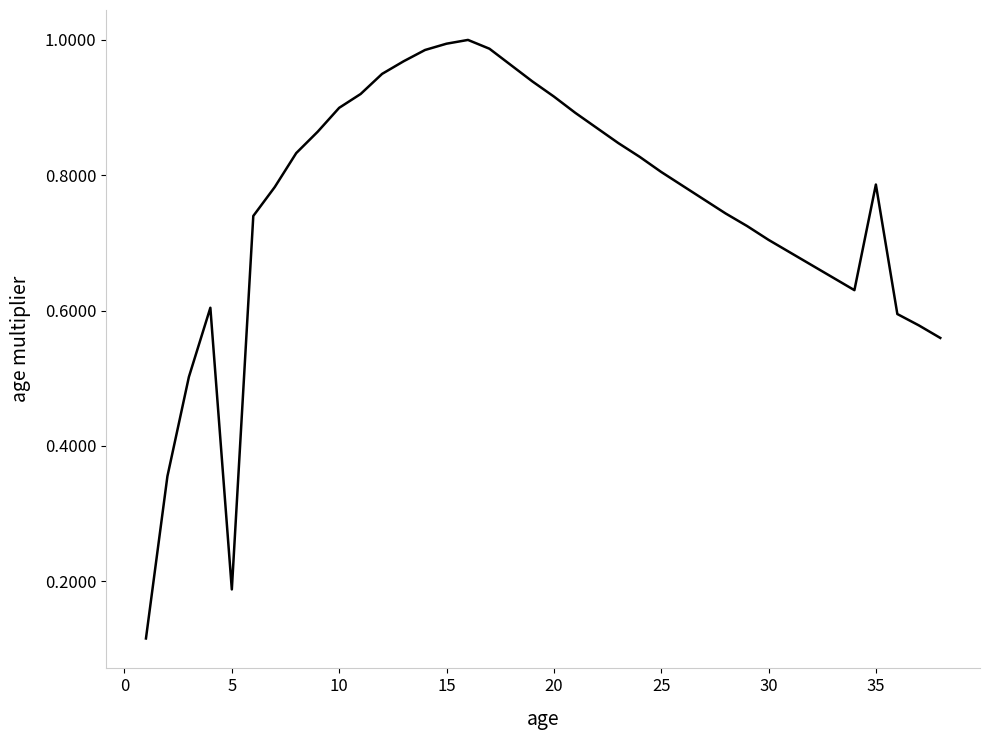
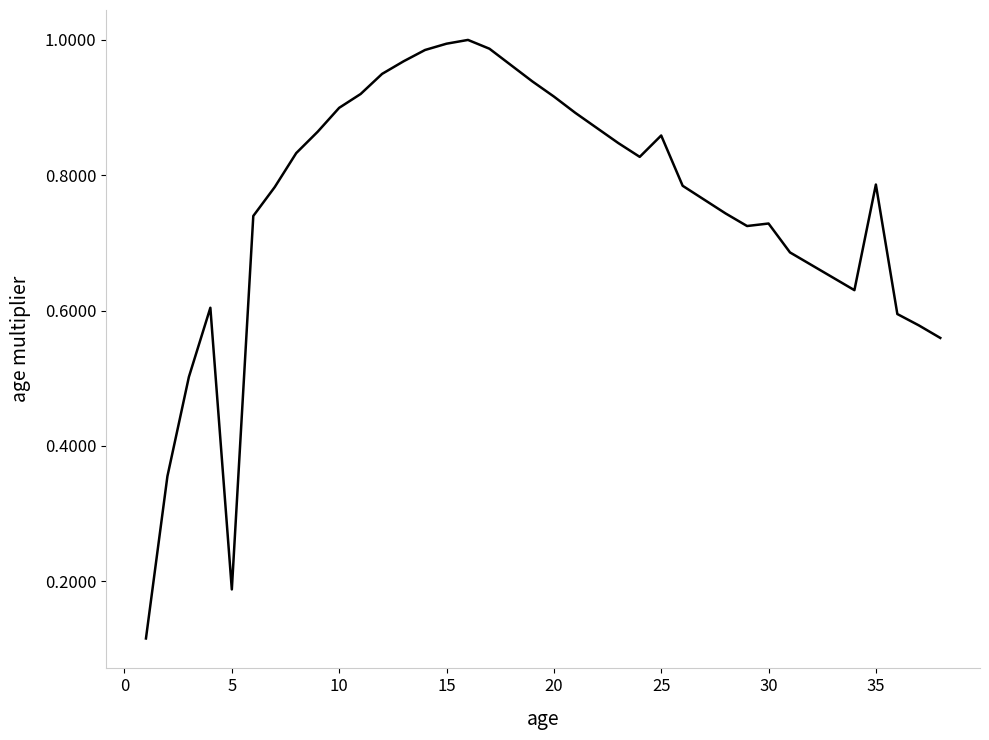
25: 0.80 -> 0.86
30: 0.70 -> 0.73
